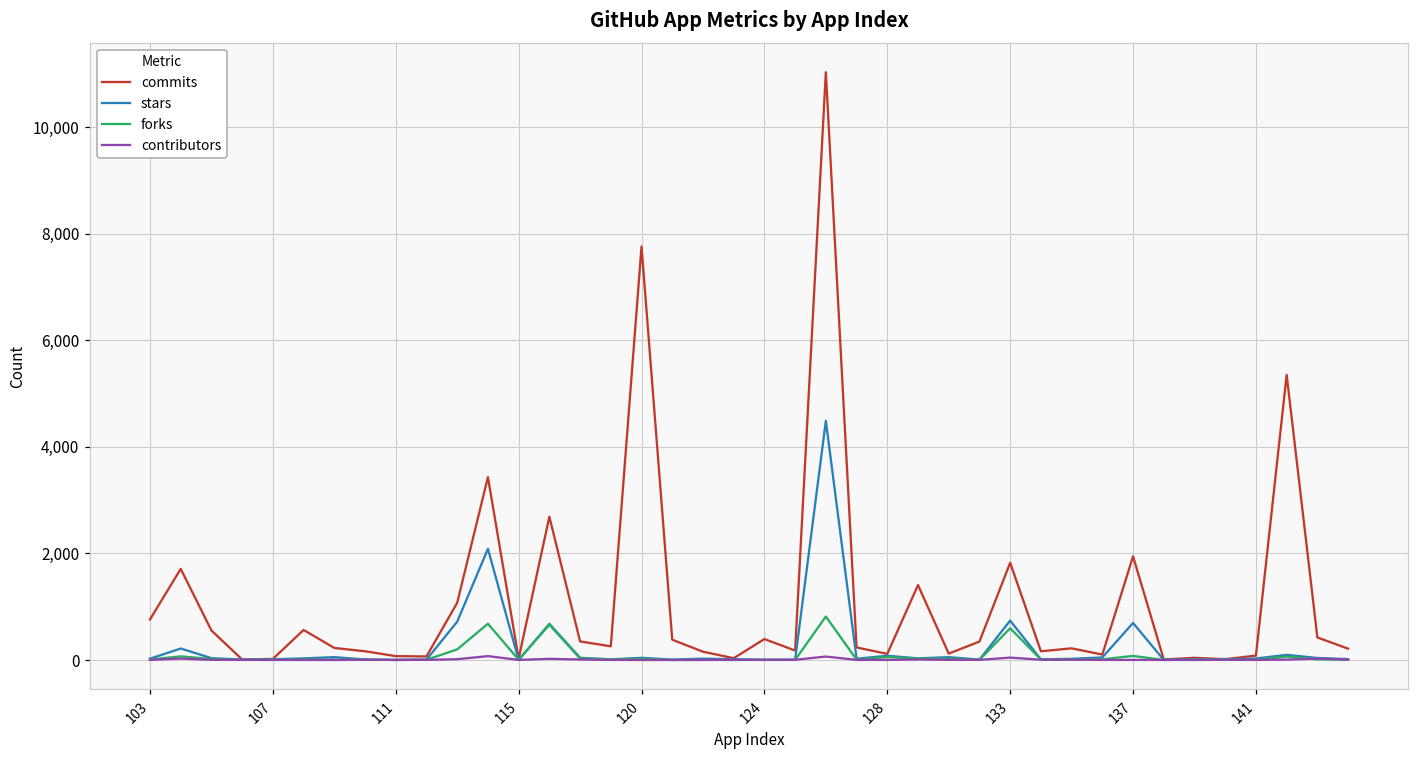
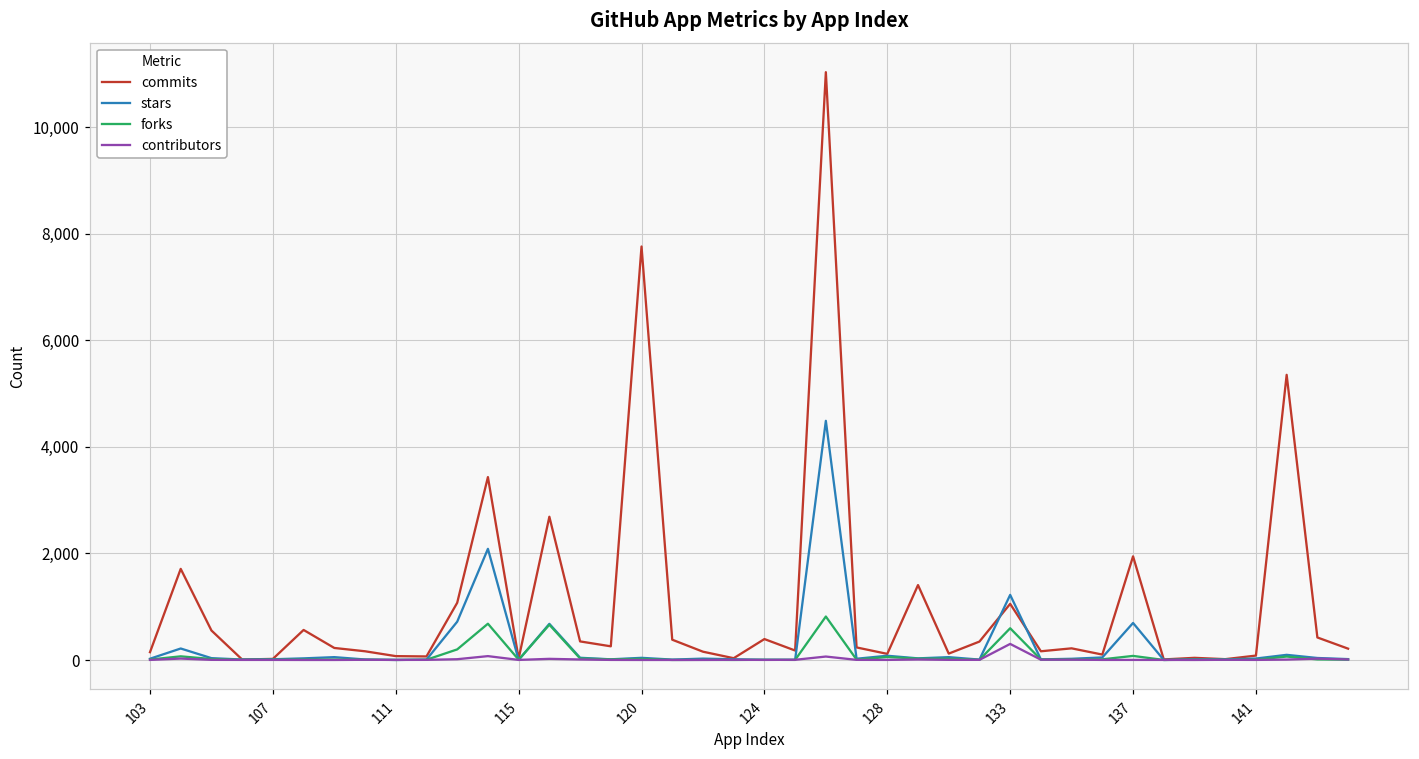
commits, 103: 800 -> 100
commits, 133: 1,800 -> 1,100
stars, 133: 700 -> 1,200
contributors, 133: 0 -> 300
